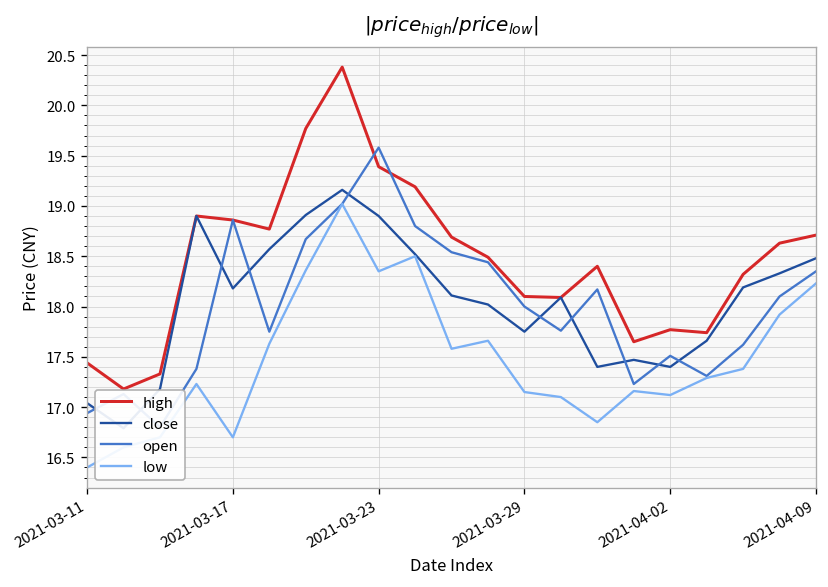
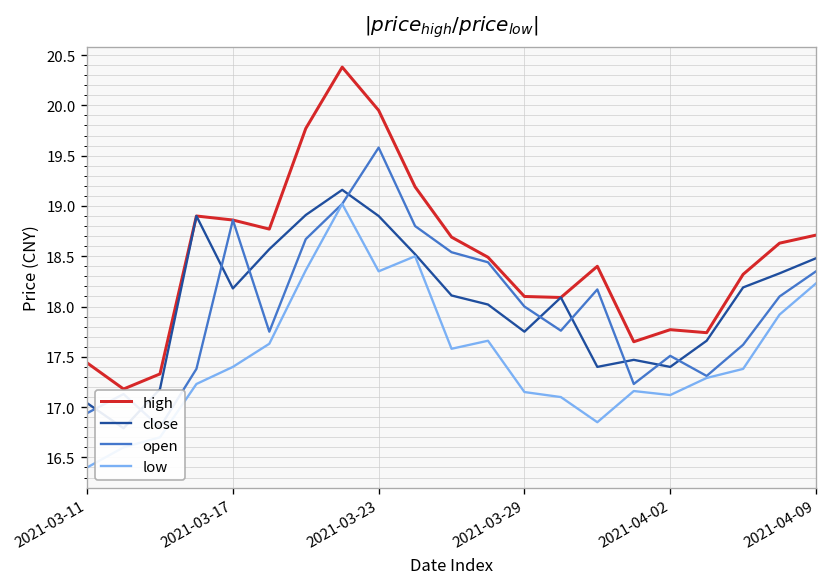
low, 2021-03-17: 16.7 -> 17.4
high, 2021-03-23: 19.4 -> 20.0
